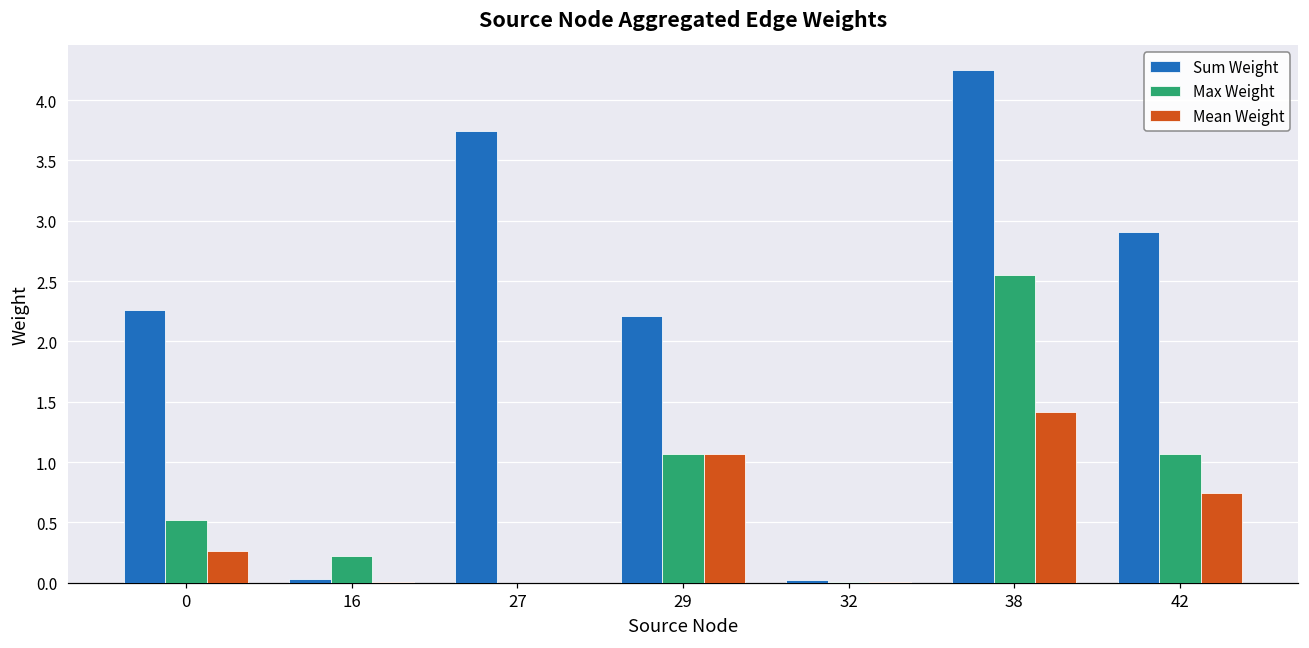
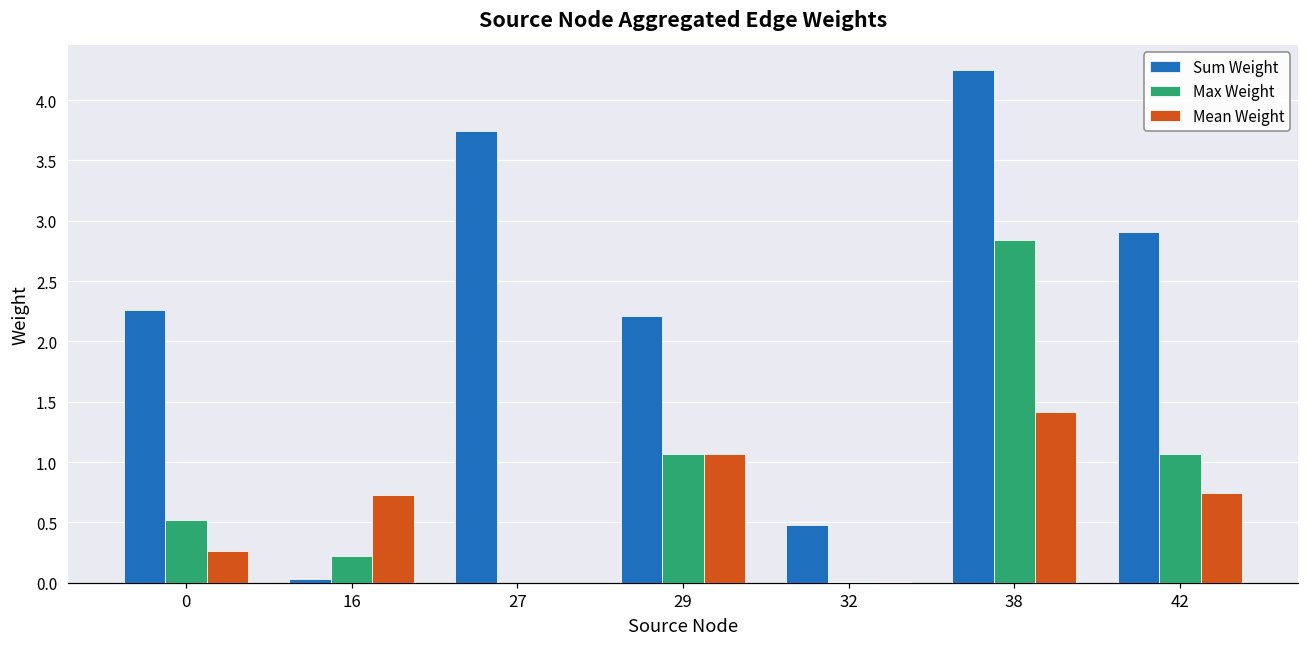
Mean Weight, 16: 0.00 -> 0.73
Sum Weight, 32: 0.02 -> 0.48
Max Weight, 38: 2.55 -> 2.84
